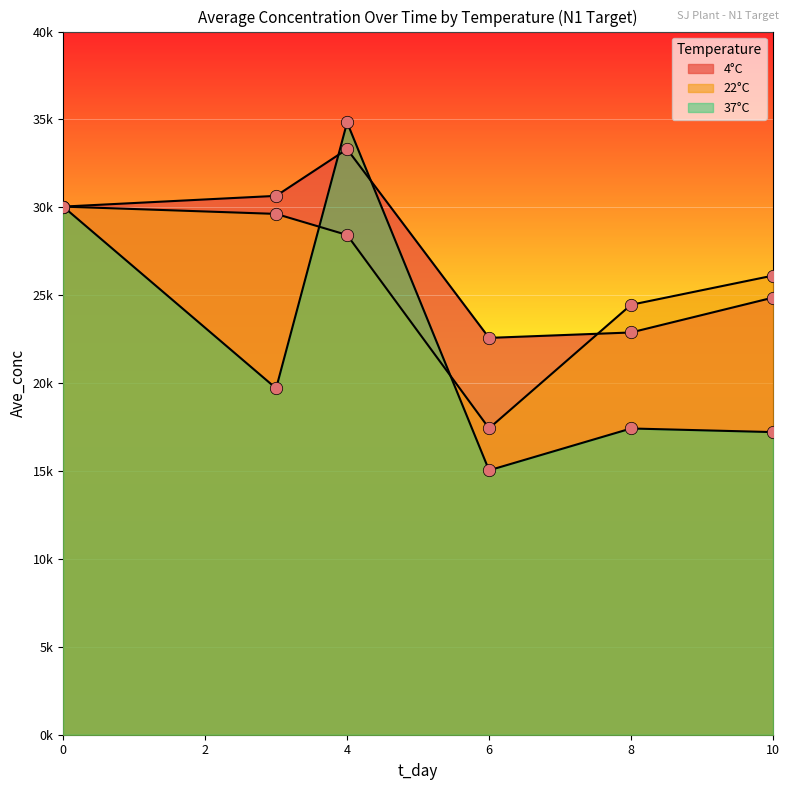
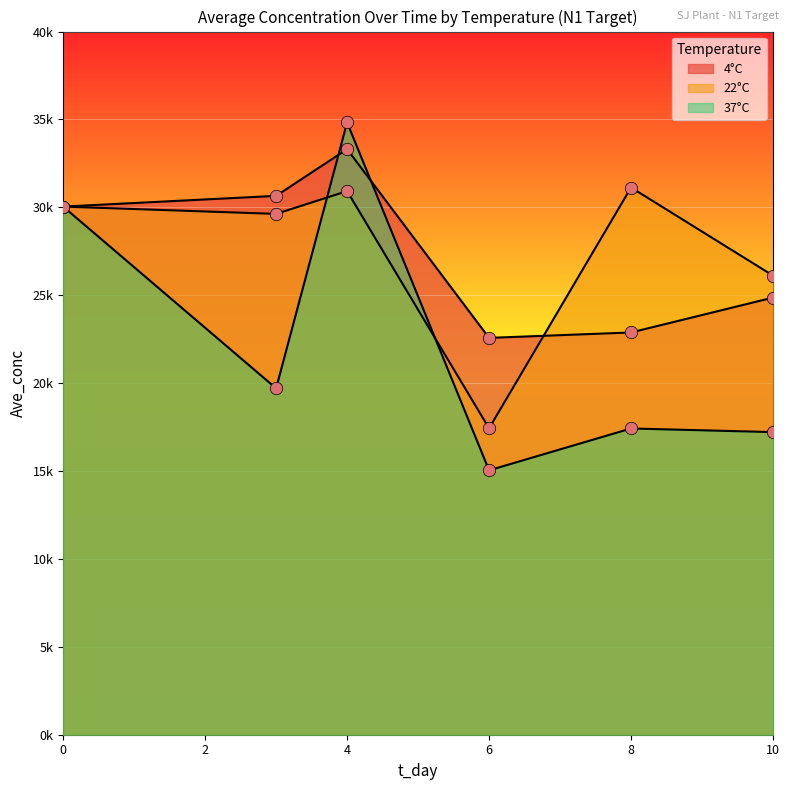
22°C, 4: 28400 -> 30900
22°C, 8: 24500 -> 31100
